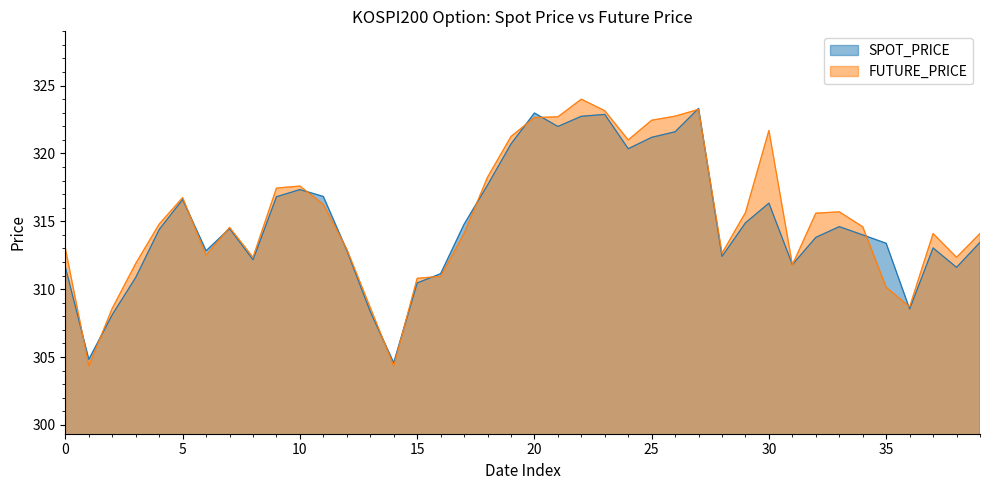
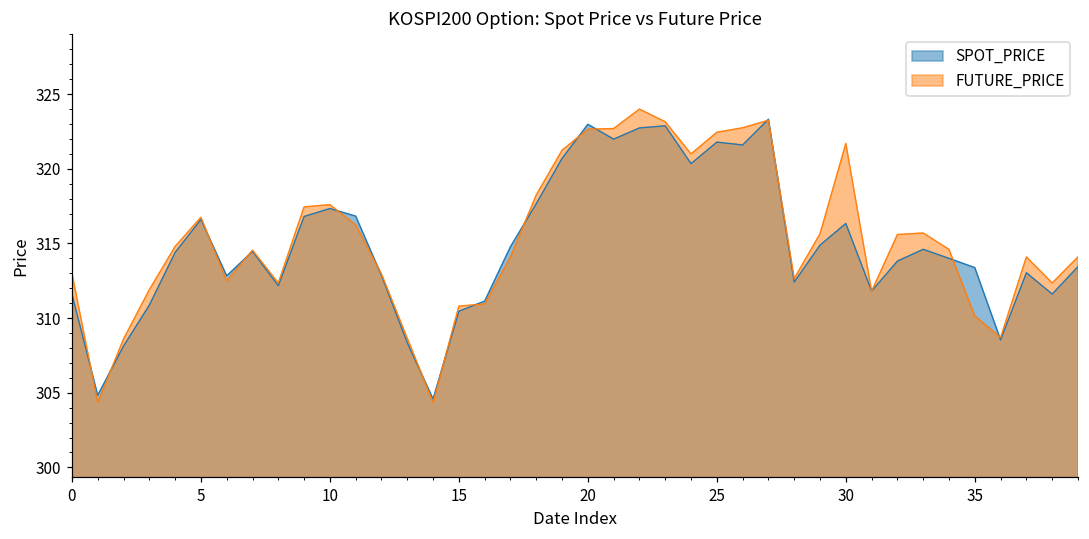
SPOT_PRICE, 25: 321.2 -> 321.8
